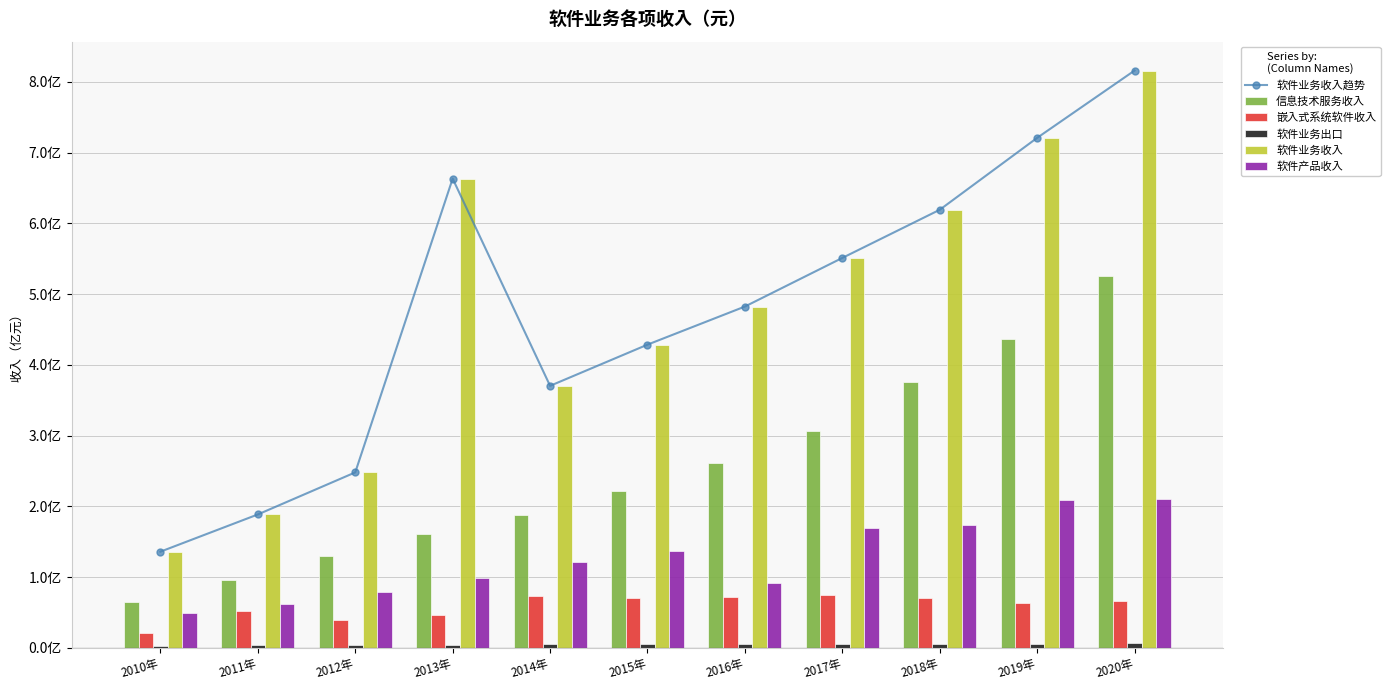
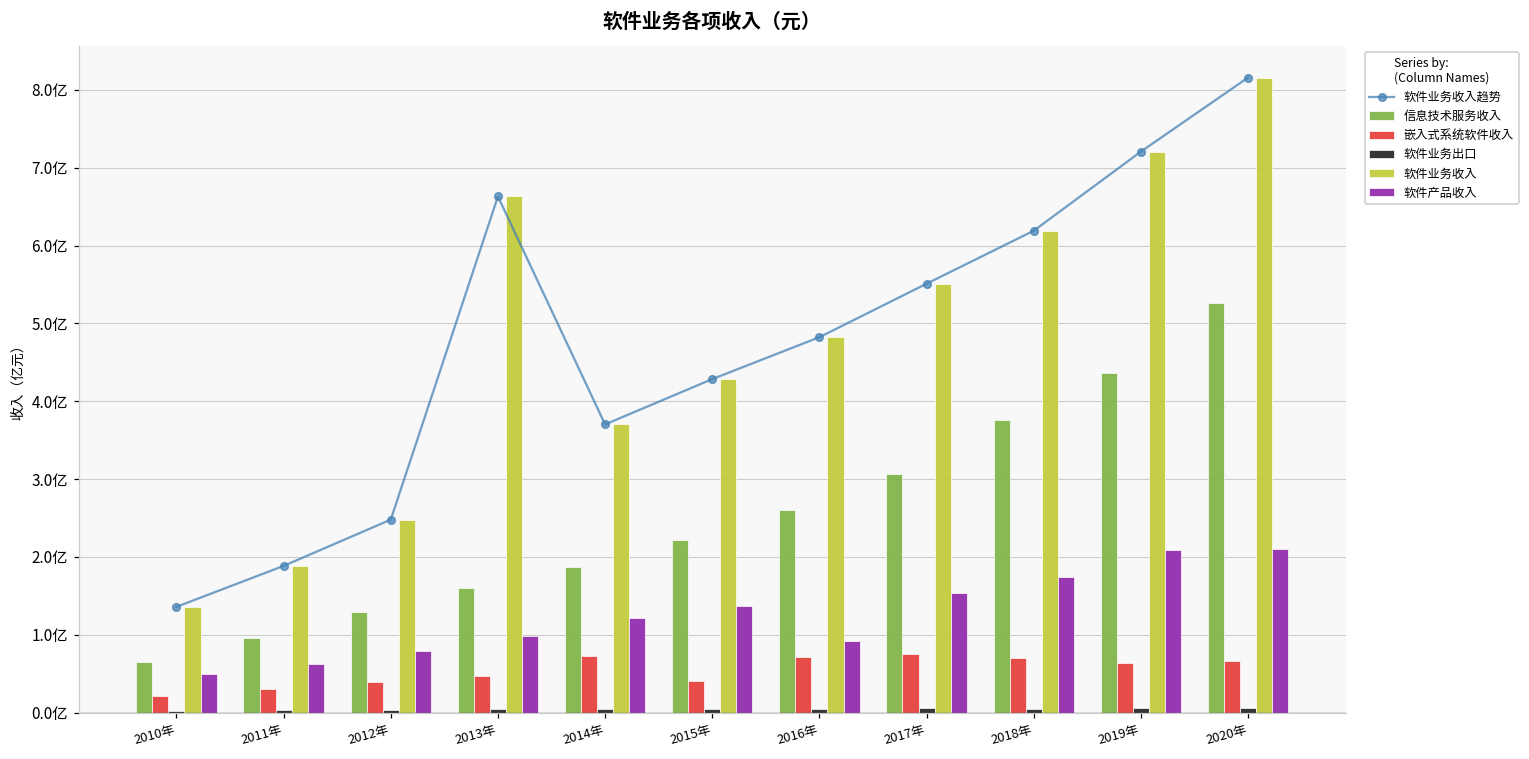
嵌入式系统软件收入, 2011年: 0.5亿 -> 0.3亿
嵌入式系统软件收入, 2015年: 0.7亿 -> 0.4亿
软件产品收入, 2017年: 1.7亿 -> 1.5亿
